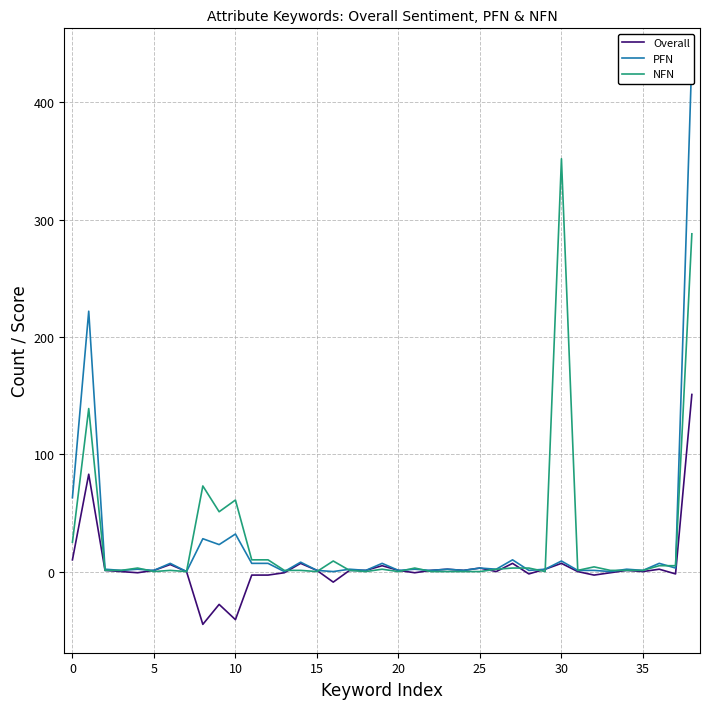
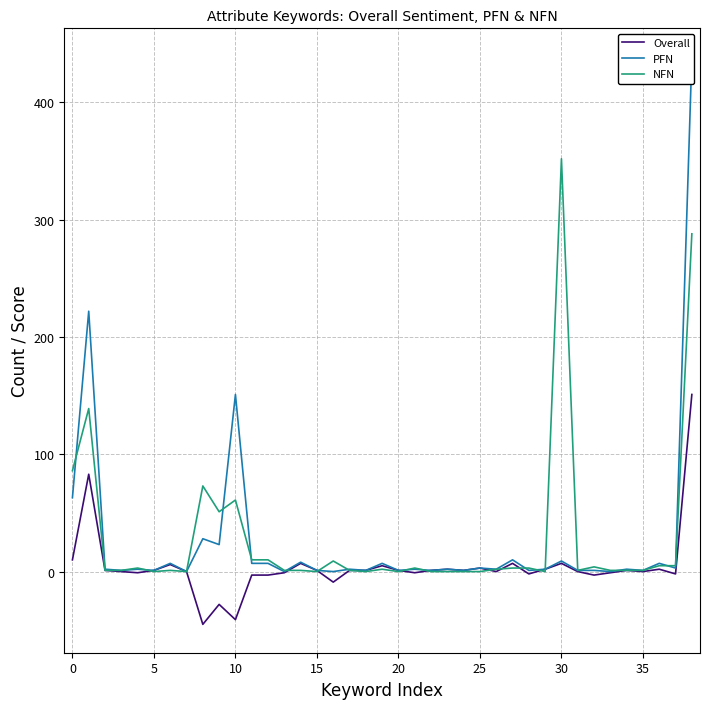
NFN, 0: 25 -> 86
PFN, 10: 32 -> 151
